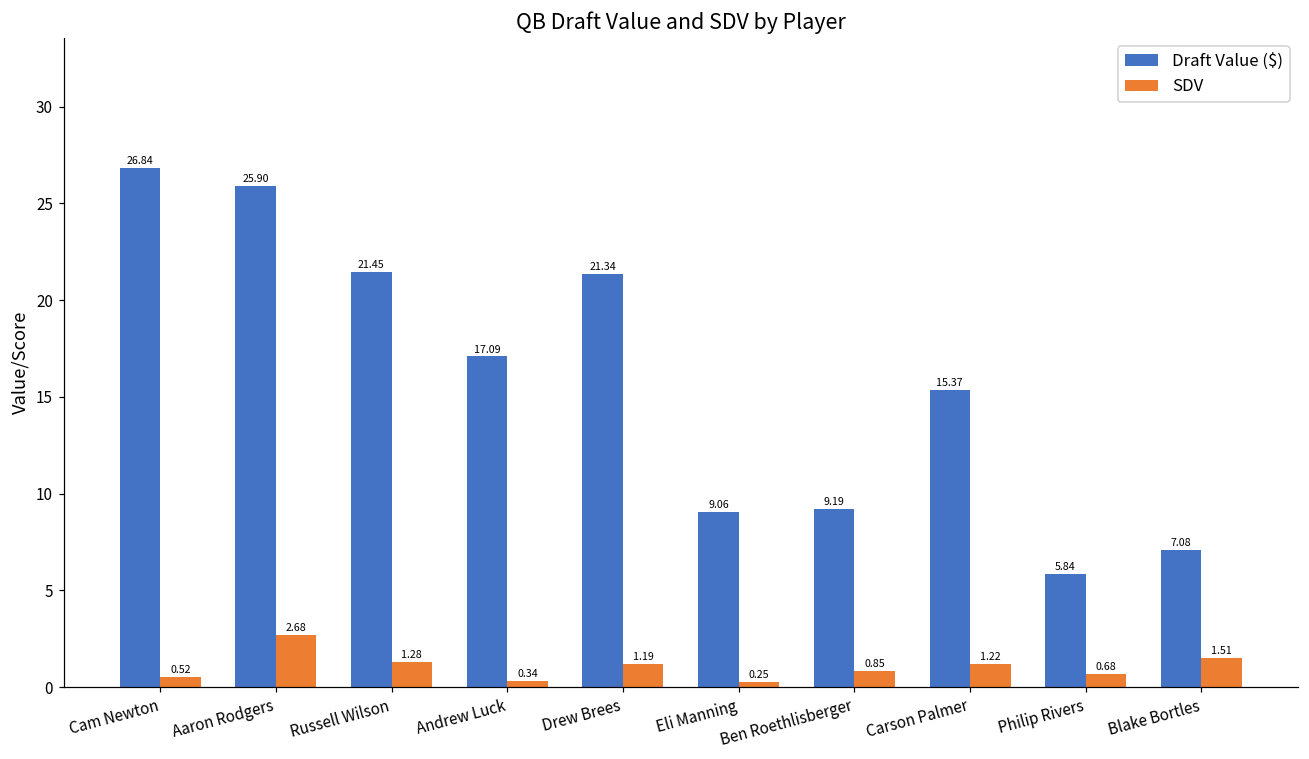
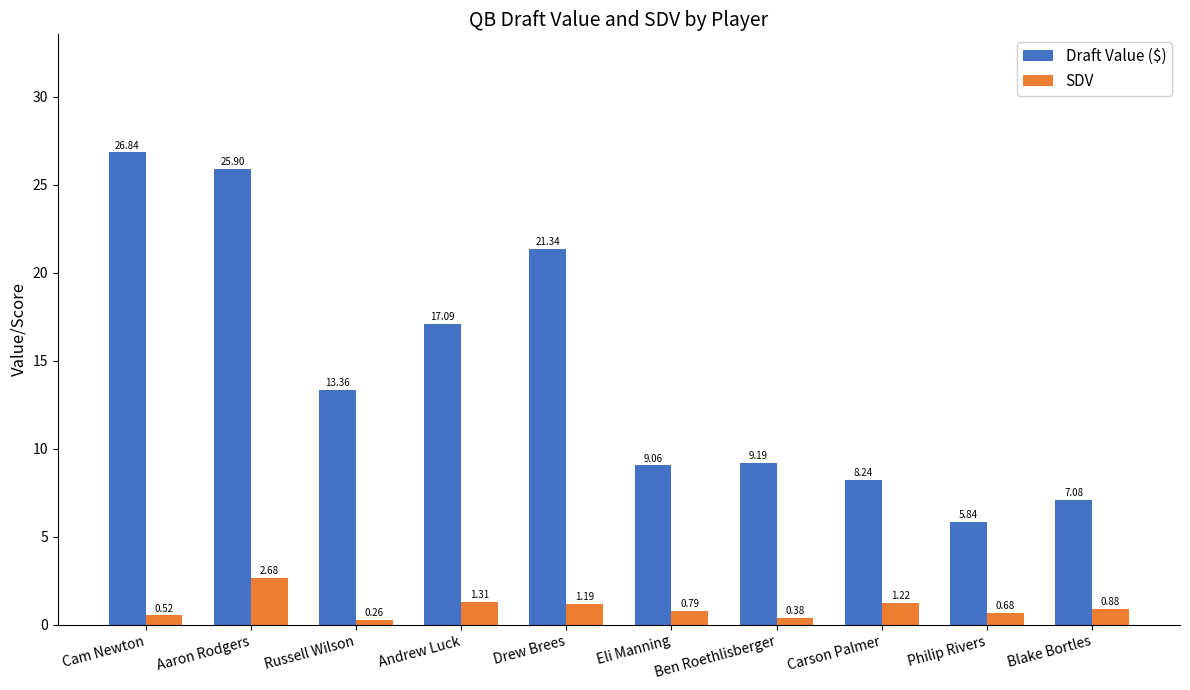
Draft Value ($), Russell Wilson: 21.45 -> 13.36
SDV, Russell Wilson: 1.28 -> 0.26
SDV, Andrew Luck: 0.34 -> 1.31
SDV, Eli Manning: 0.25 -> 0.79
SDV, Ben Roethlisberger: 0.85 -> 0.38
Draft Value ($), Carson Palmer: 15.37 -> 8.24
SDV, Blake Bortles: 1.51 -> 0.88
